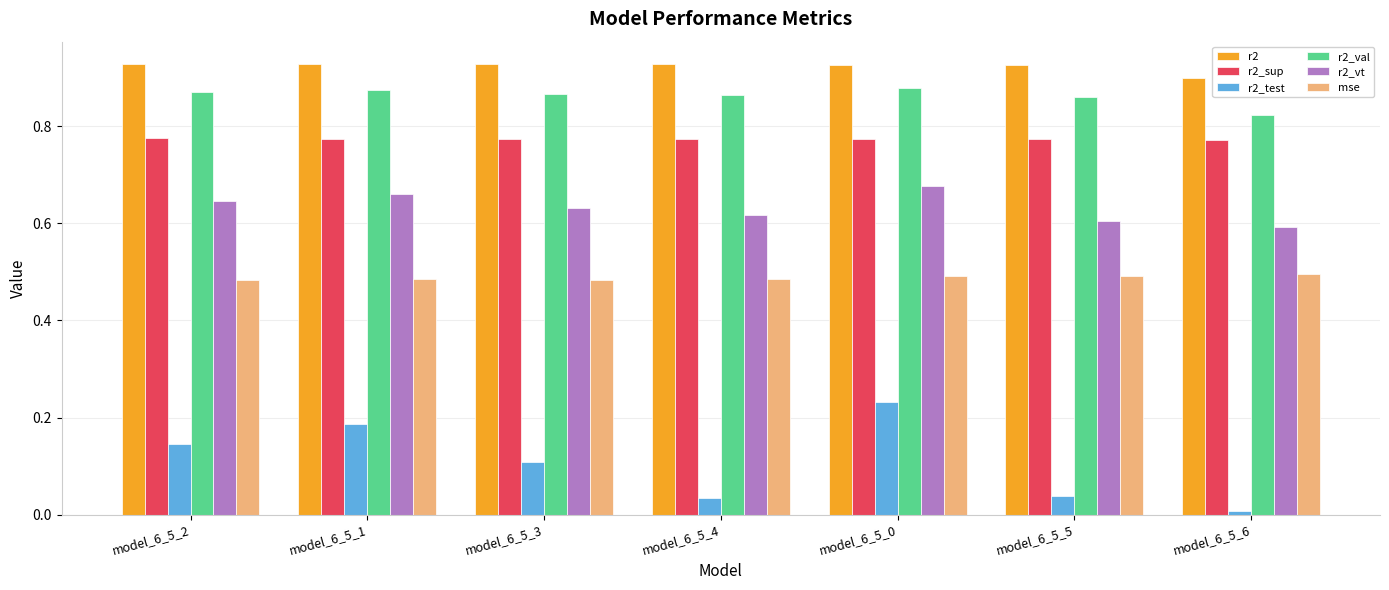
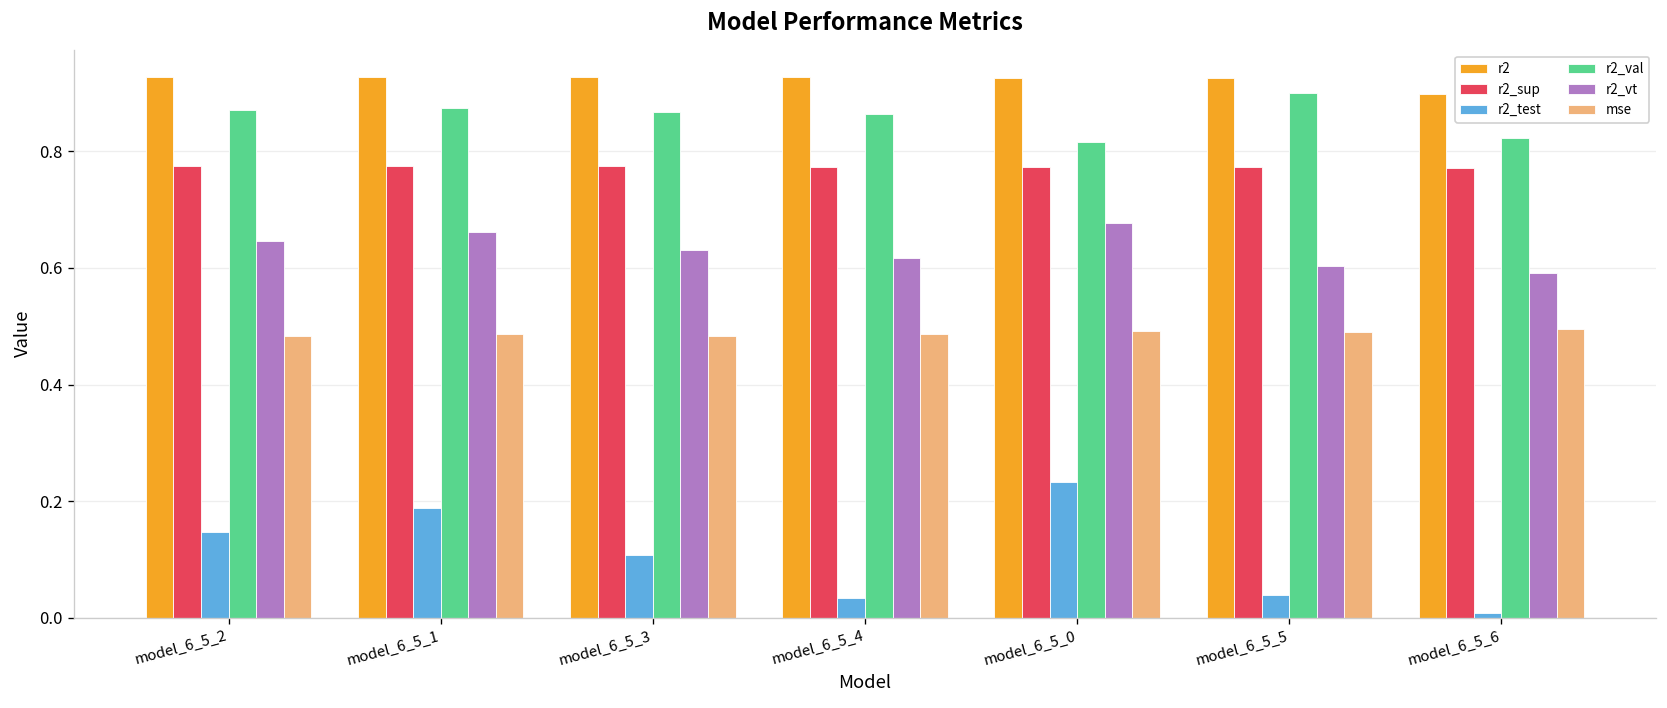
r2_val, model_6_5_0: 0.88 -> 0.82
r2_val, model_6_5_5: 0.86 -> 0.90
